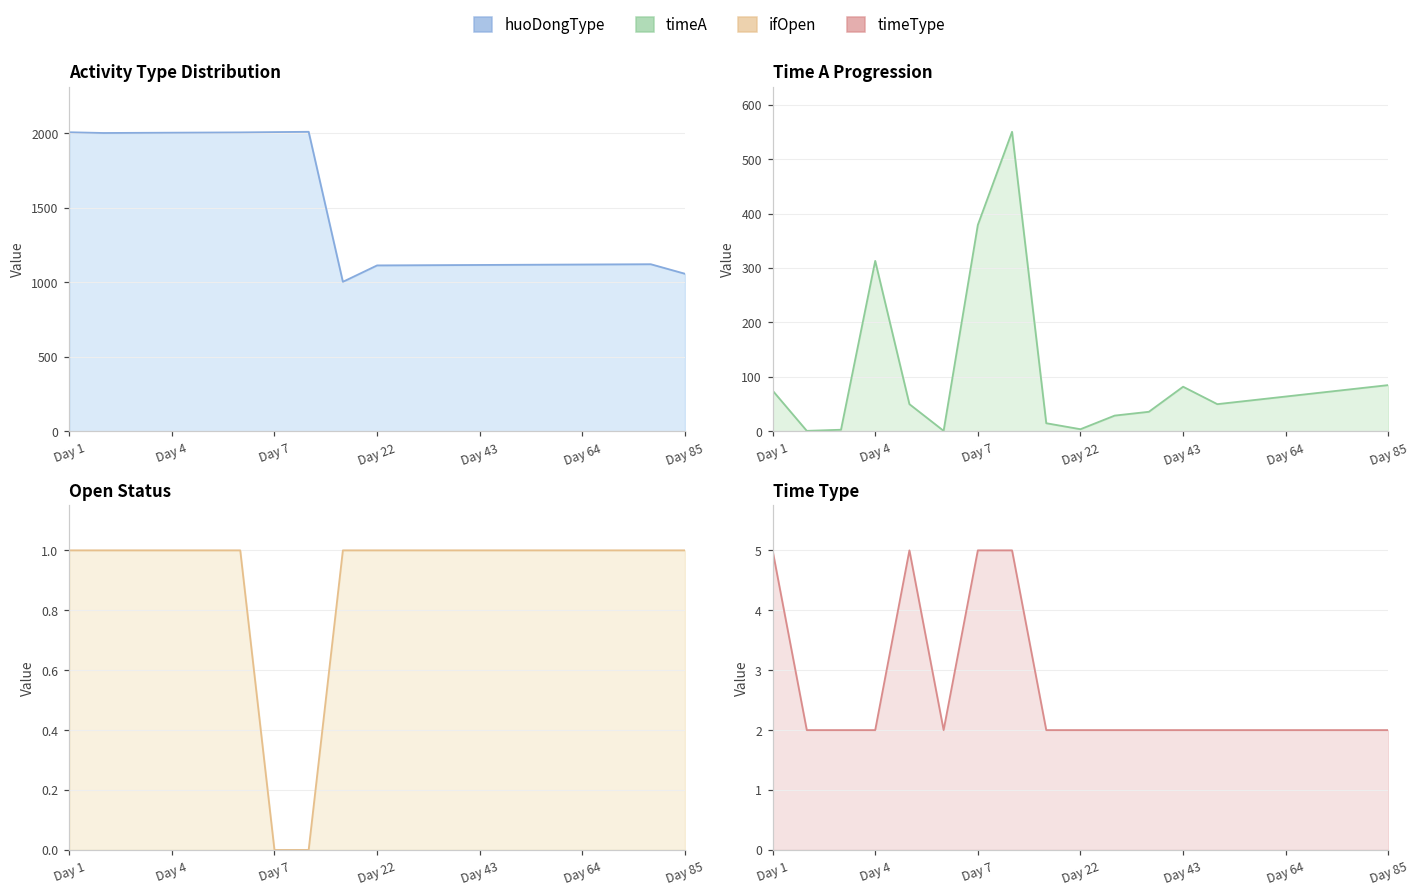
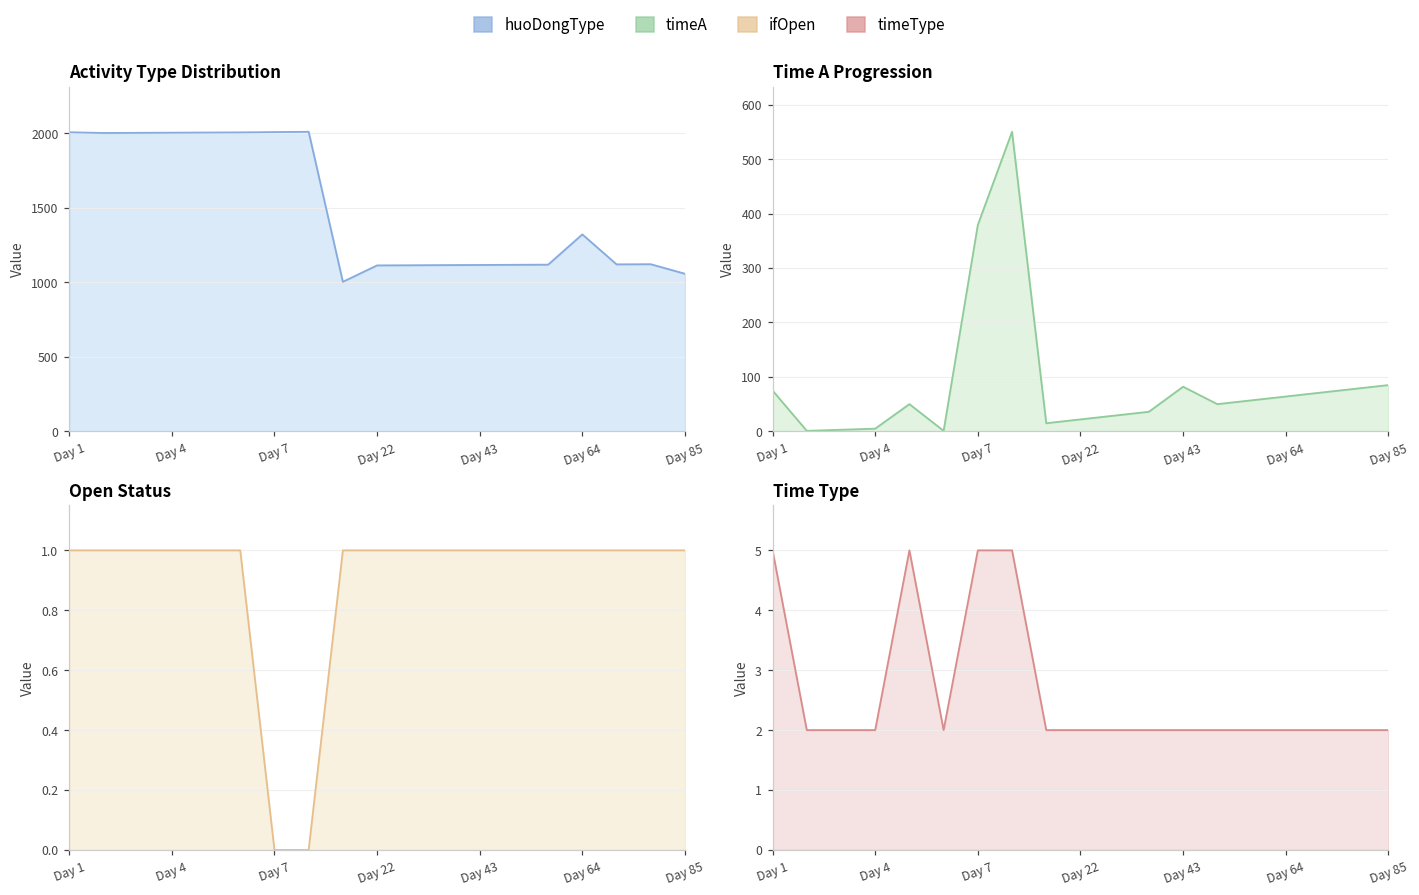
Activity Type Distribution, Day 64: 1120 -> 1320
Time A Progression, Day 4: 310 -> 10
Time A Progression, Day 22: 0 -> 20
